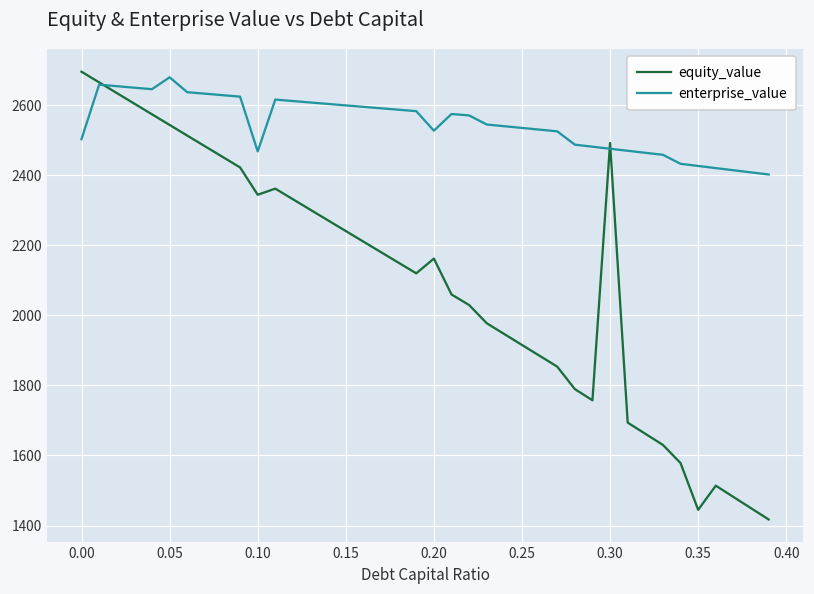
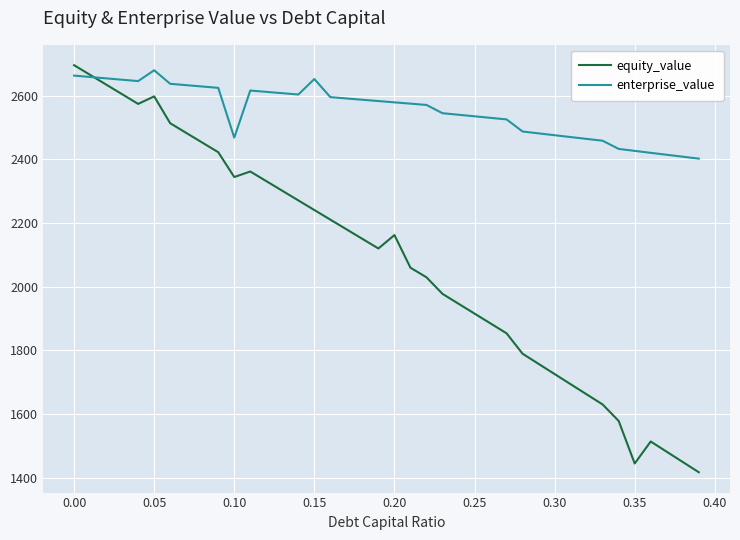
enterprise_value, 0.00: 2500 -> 2660
equity_value, 0.05: 2540 -> 2600
enterprise_value, 0.15: 2600 -> 2650
enterprise_value, 0.20: 2530 -> 2580
equity_value, 0.30: 2490 -> 1730
